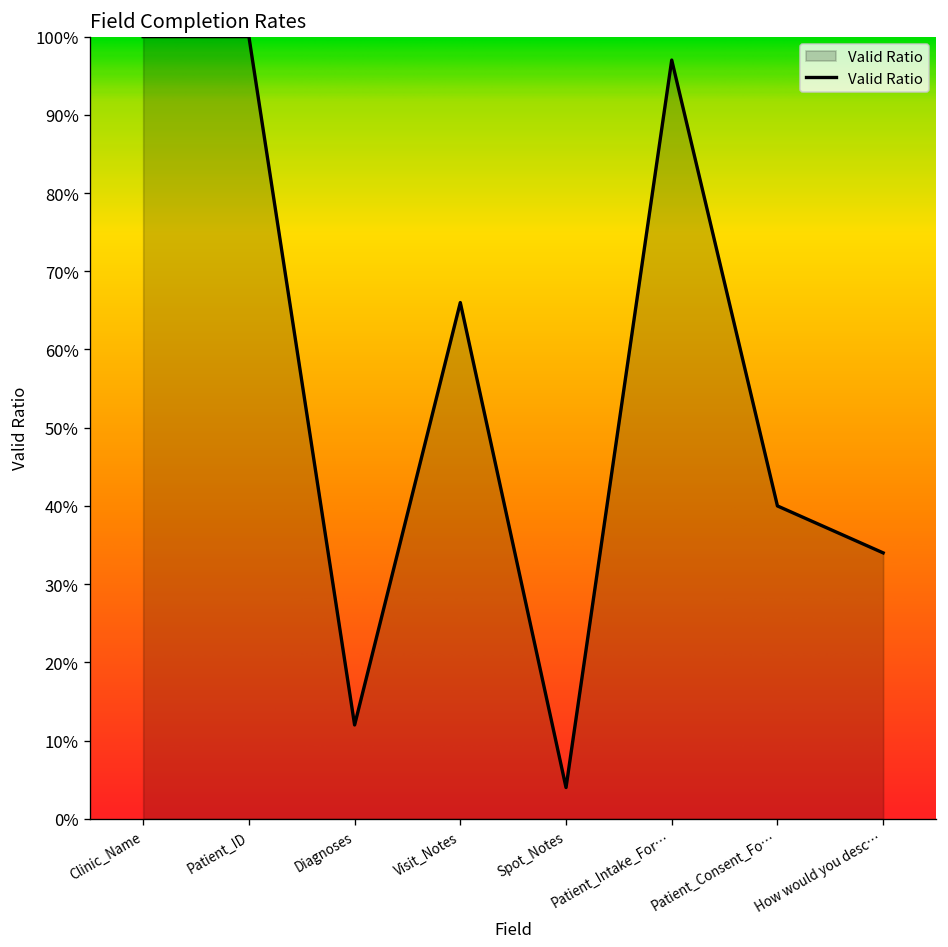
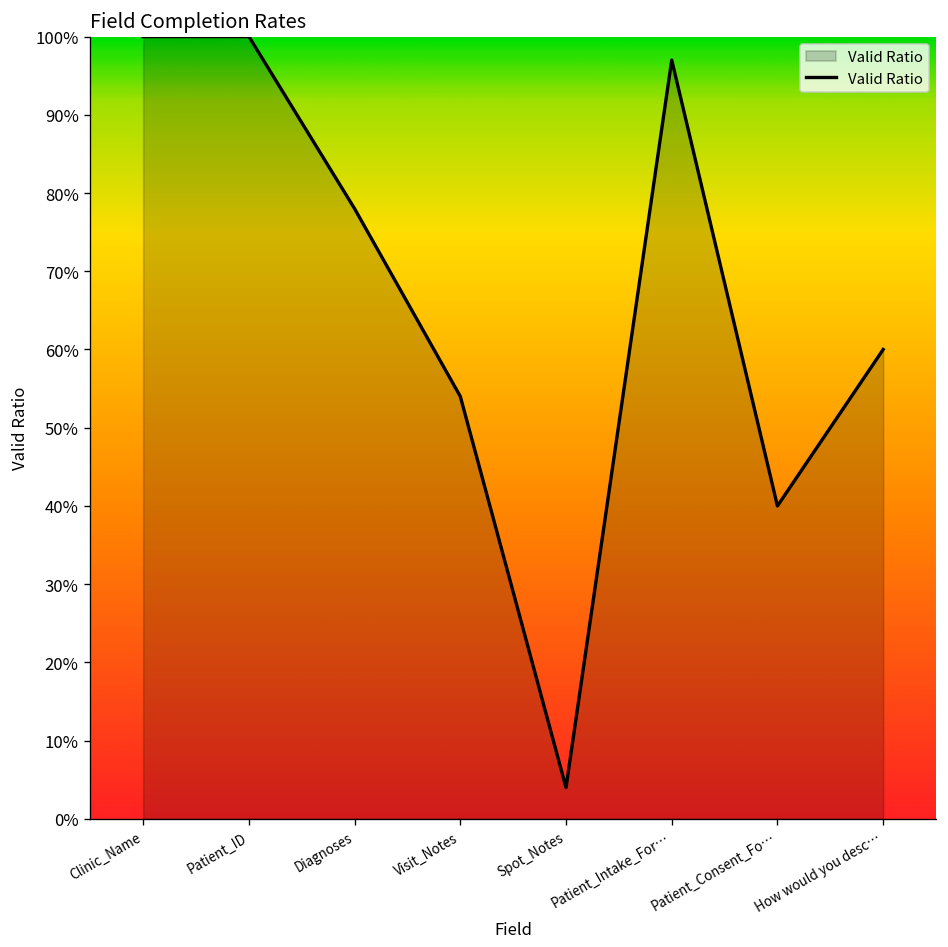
Diagnoses: 12% -> 78%
Visit_Notes: 66% -> 54%
How would you desc…: 34% -> 60%
